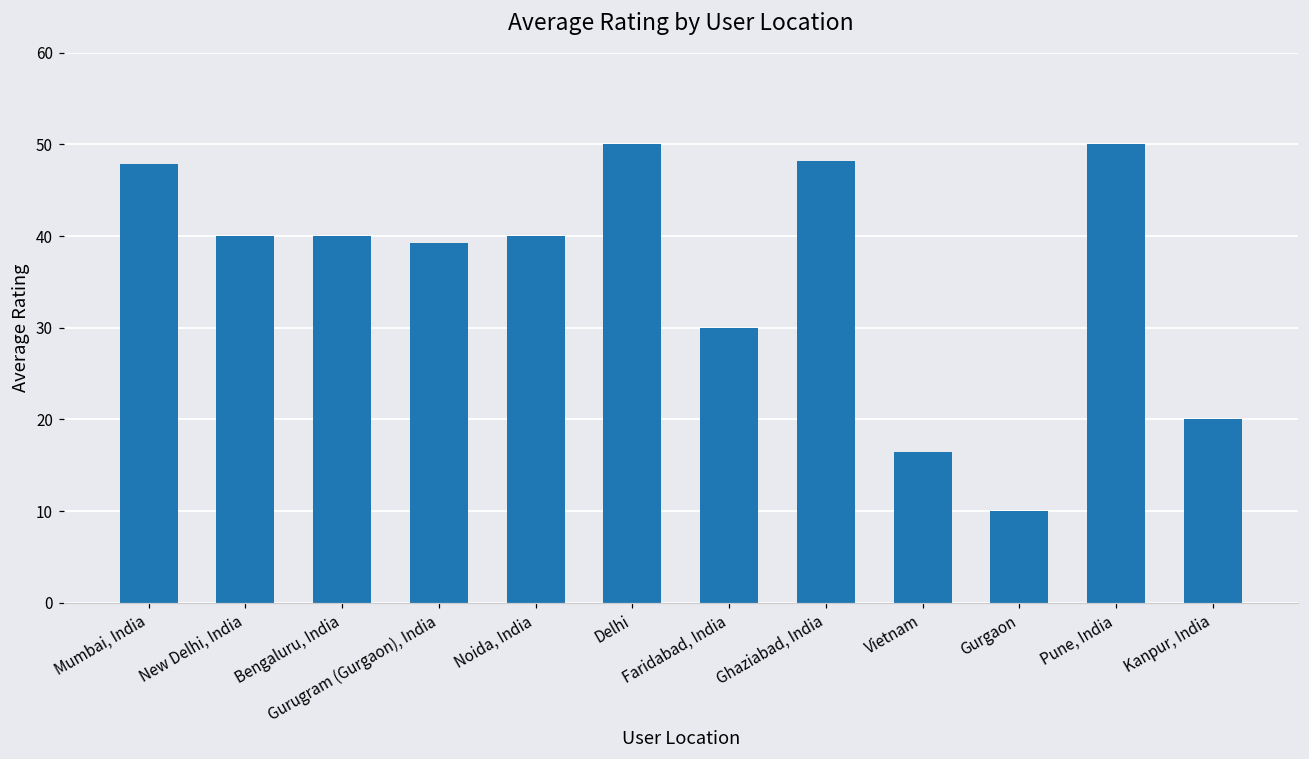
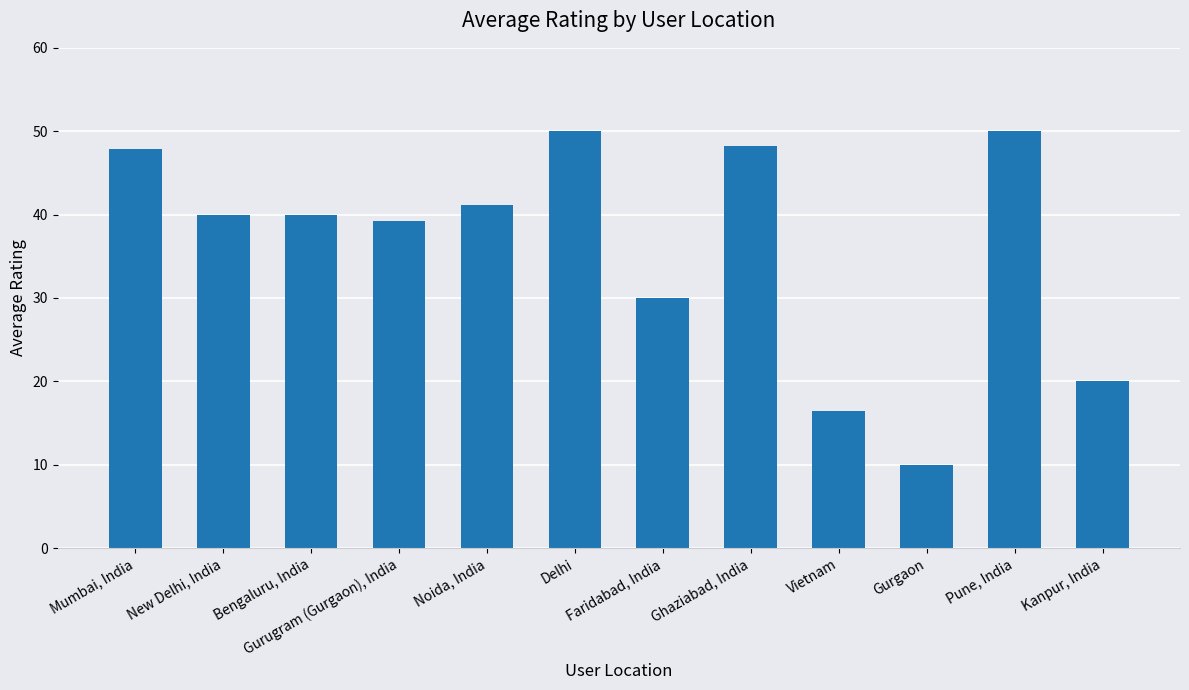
Noida, India: 40 -> 41
